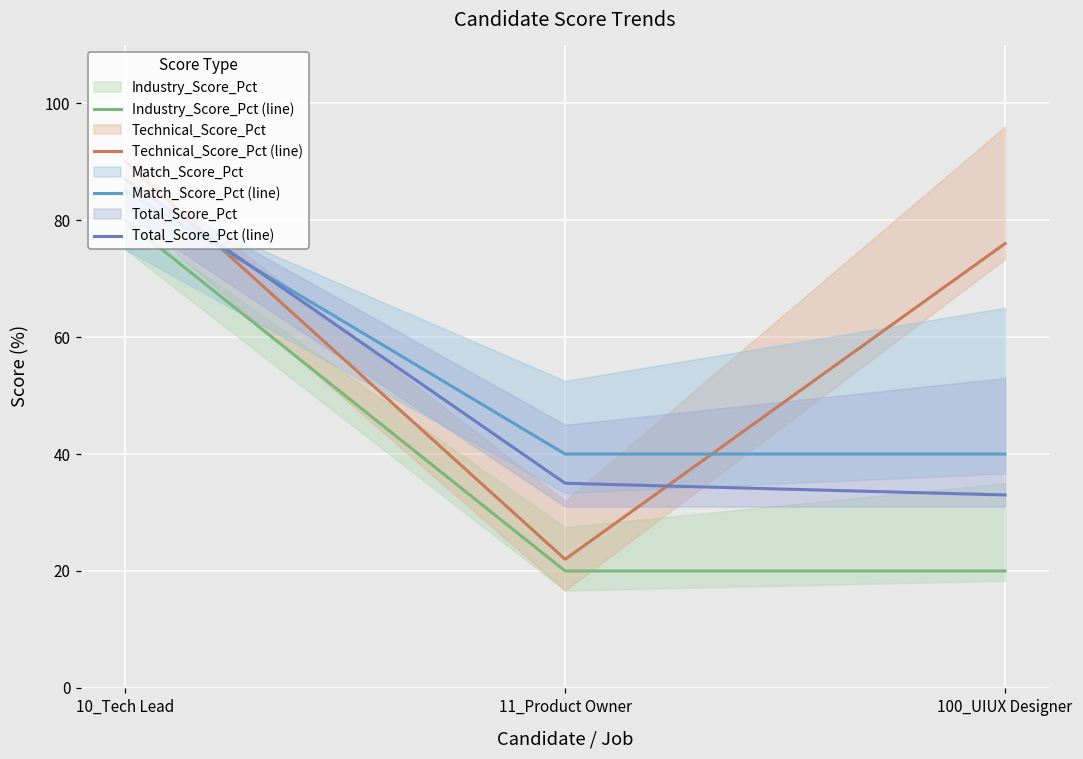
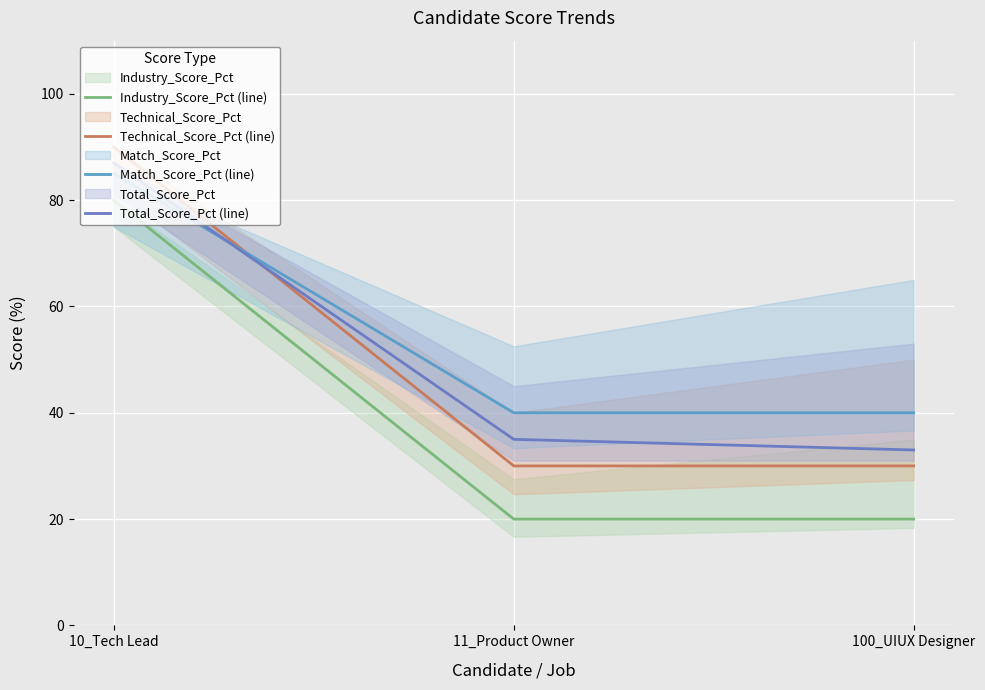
Technical_Score_Pct (line), 11_Product Owner: 22 -> 30
Technical_Score_Pct (line), 100_UIUX Designer: 76 -> 30
